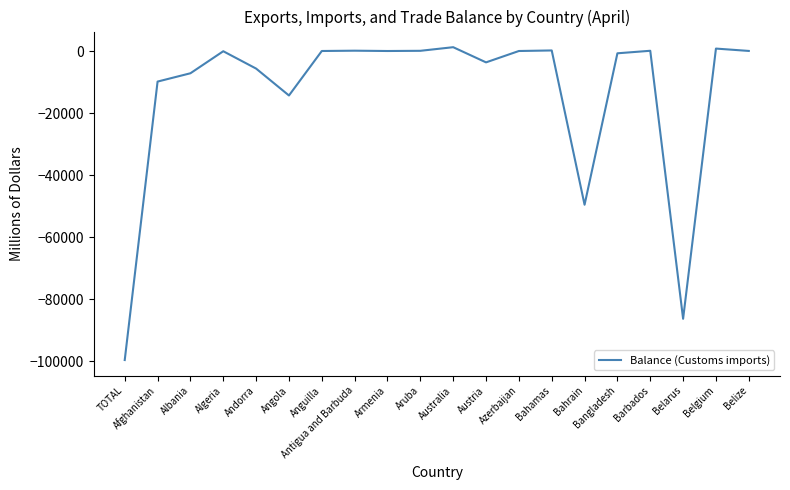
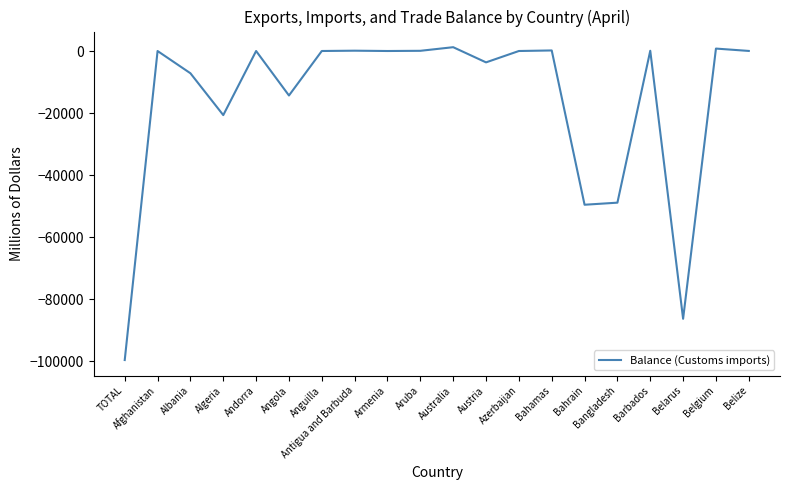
Afghanistan: -10000 -> 0
Algeria: 0 -> -21000
Andorra: -6000 -> 0
Bangladesh: -1000 -> -49000
